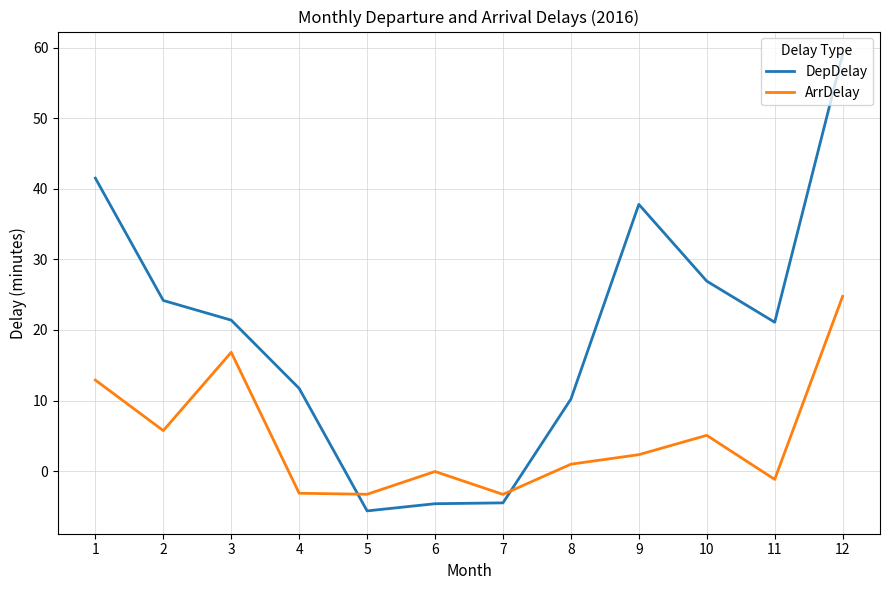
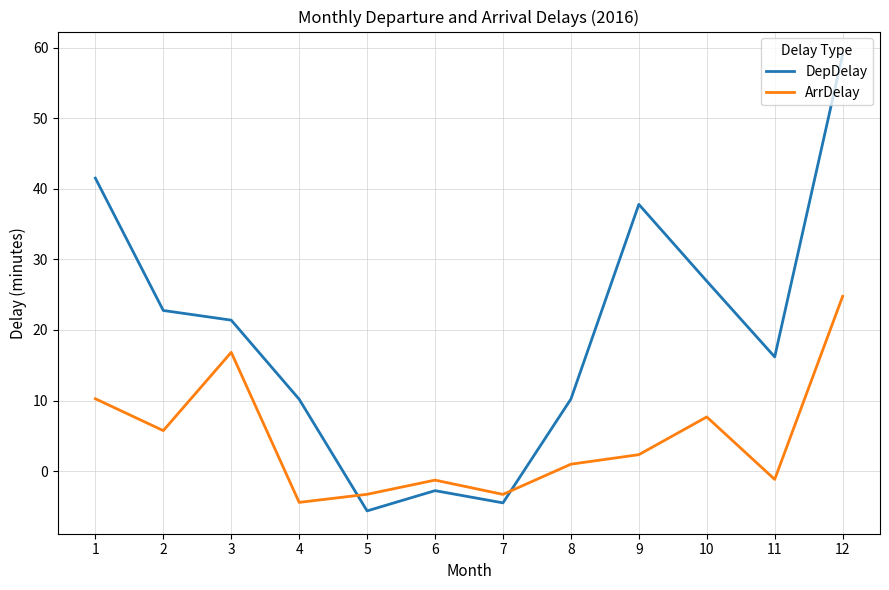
ArrDelay, 1: 13 -> 10
DepDelay, 2: 24 -> 23
DepDelay, 4: 12 -> 10
ArrDelay, 4: -3 -> -4
DepDelay, 6: -5 -> -3
ArrDelay, 6: 0 -> -1
ArrDelay, 10: 5 -> 8
DepDelay, 11: 21 -> 16
